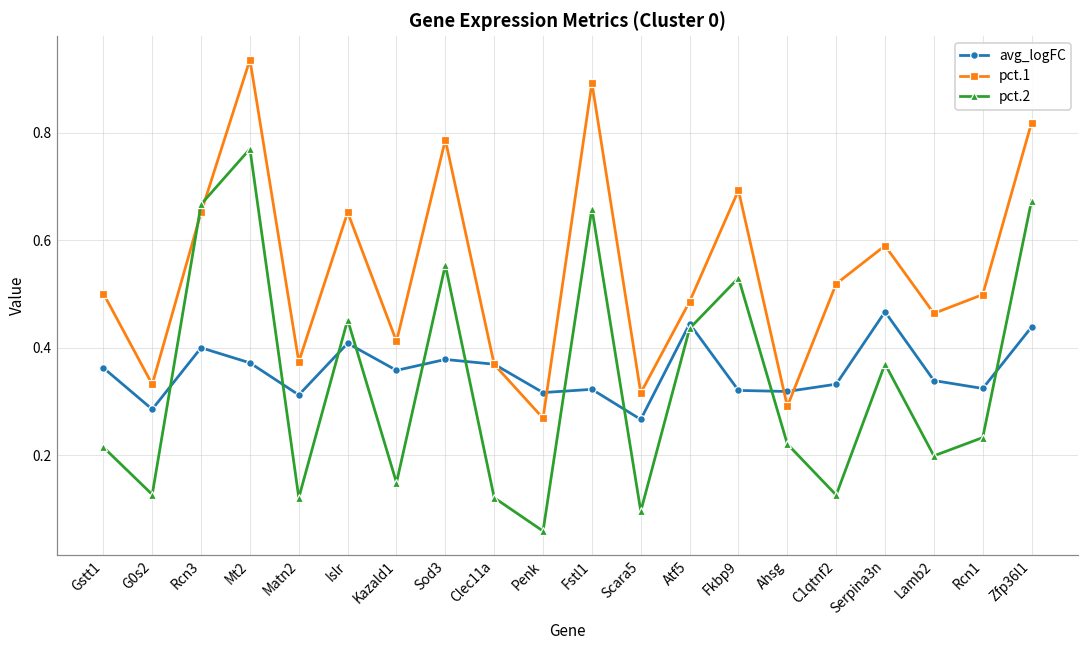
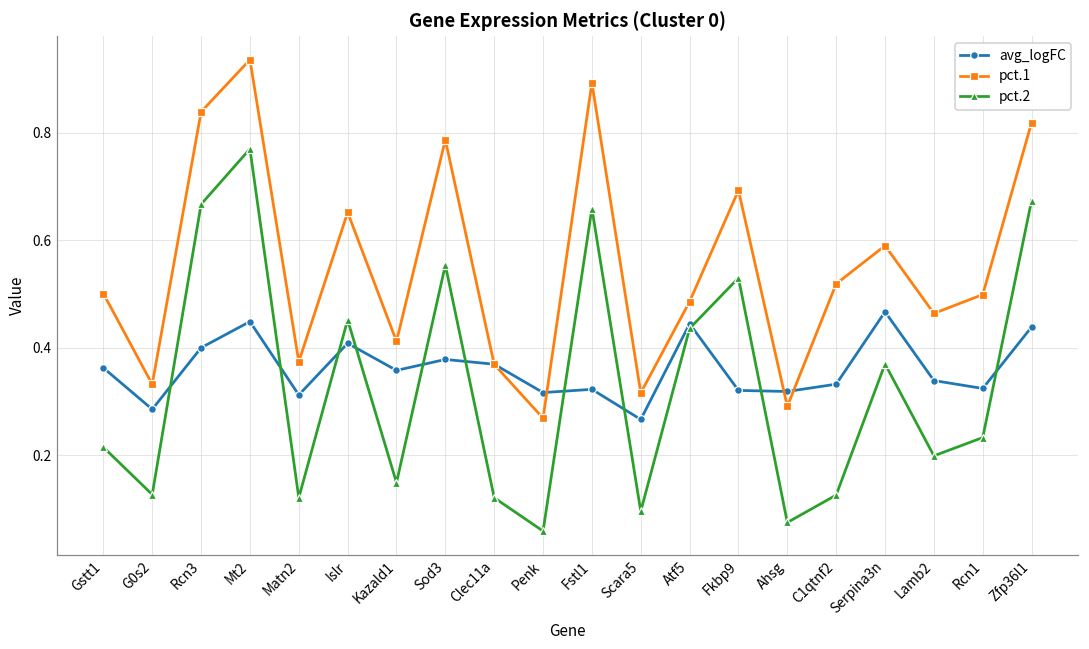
pct.1, Rcn3: 0.65 -> 0.84
avg_logFC, Mt2: 0.37 -> 0.45
pct.2, Ahsg: 0.22 -> 0.08
